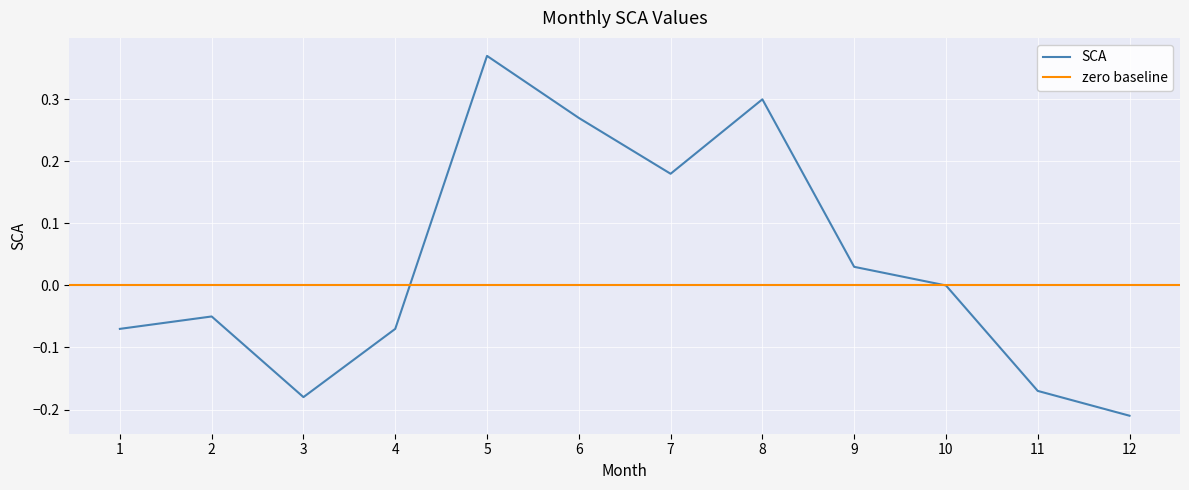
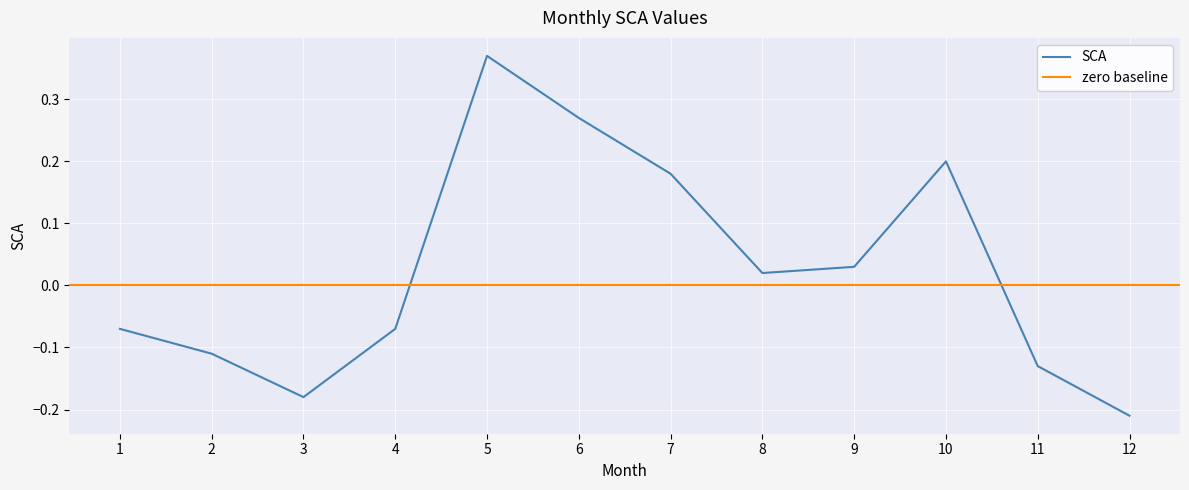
2: -0.05 -> -0.11
8: 0.30 -> 0.02
10: 0.0 -> 0.2
11: -0.17 -> -0.13
